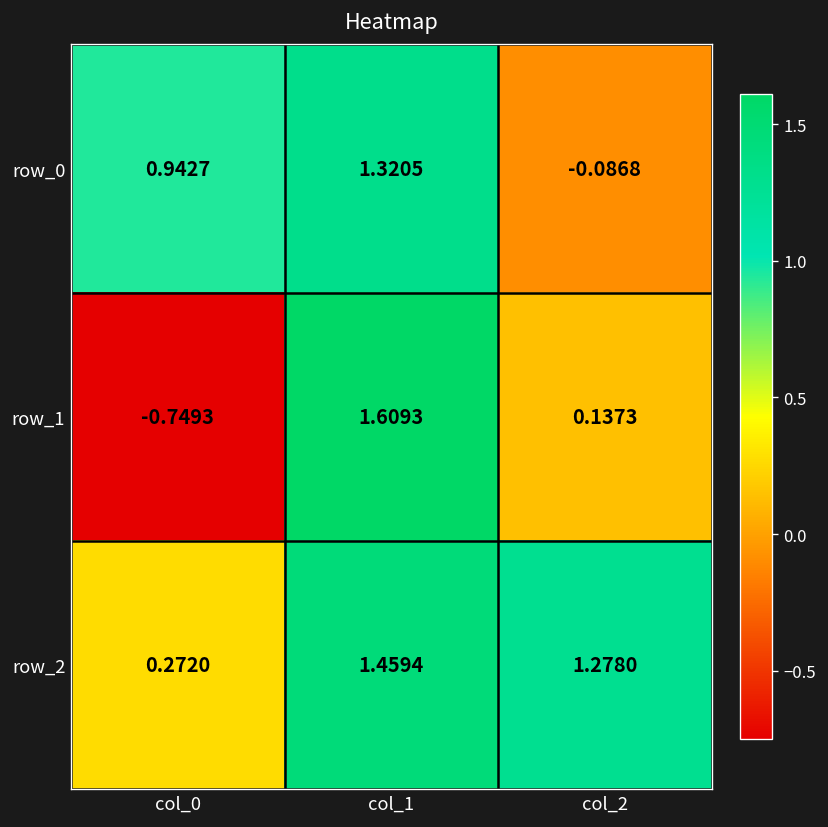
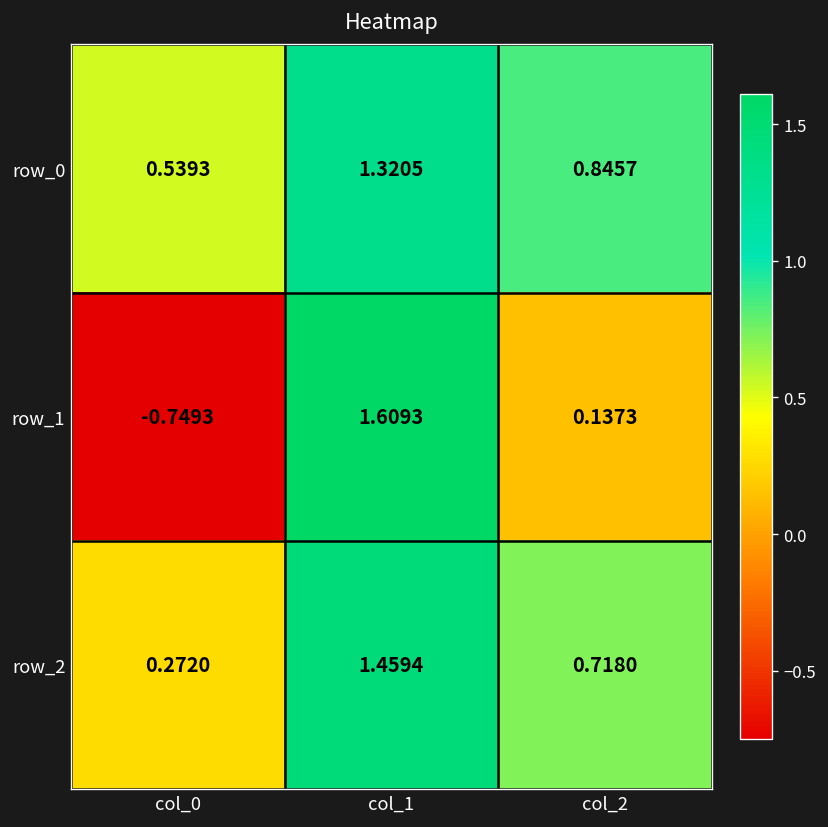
row_0, col_0: 0.9427 -> 0.5393
row_0, col_2: -0.0868 -> 0.8457
row_2, col_2: 1.2780 -> 0.7180
